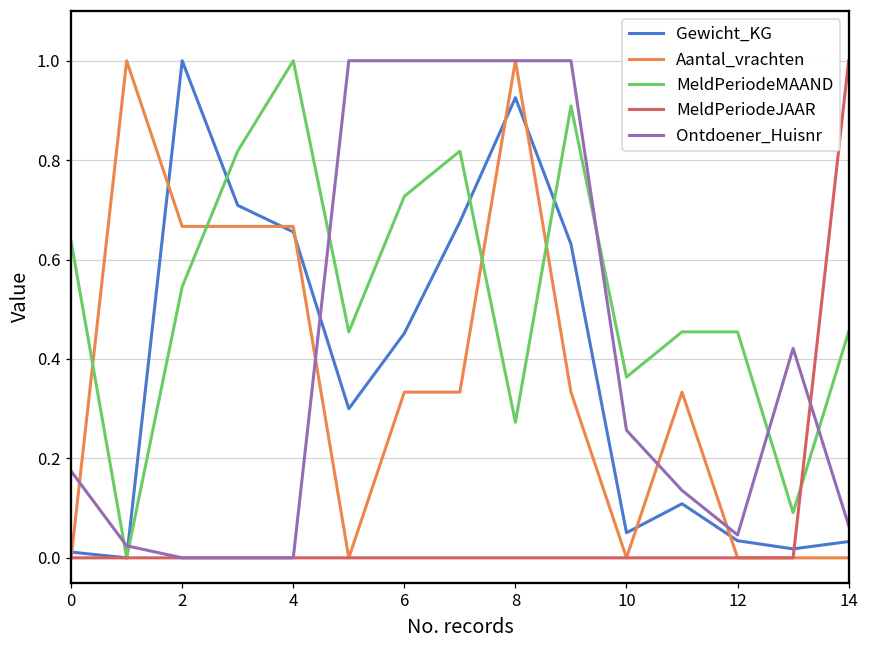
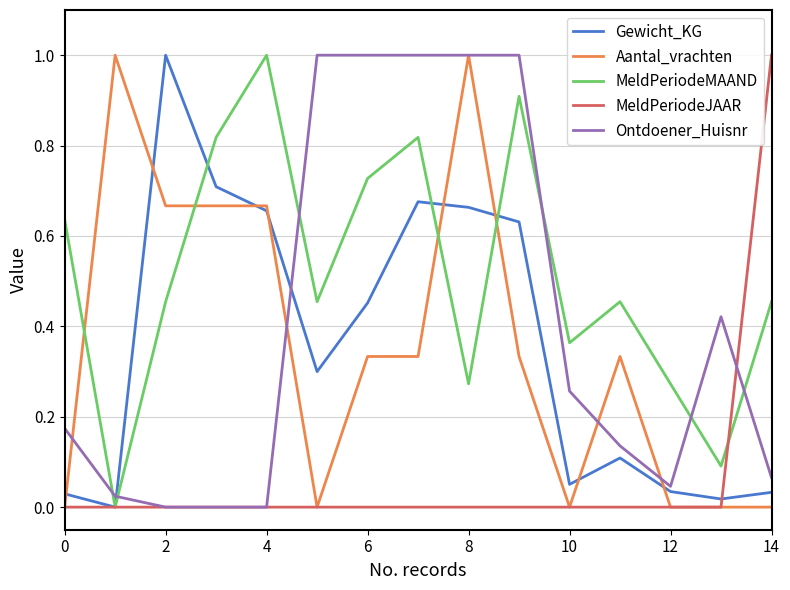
Gewicht_KG, 0: 0.01 -> 0.03
MeldPeriodeMAAND, 2: 0.55 -> 0.45
Gewicht_KG, 8: 0.93 -> 0.66
MeldPeriodeMAAND, 12: 0.45 -> 0.27
